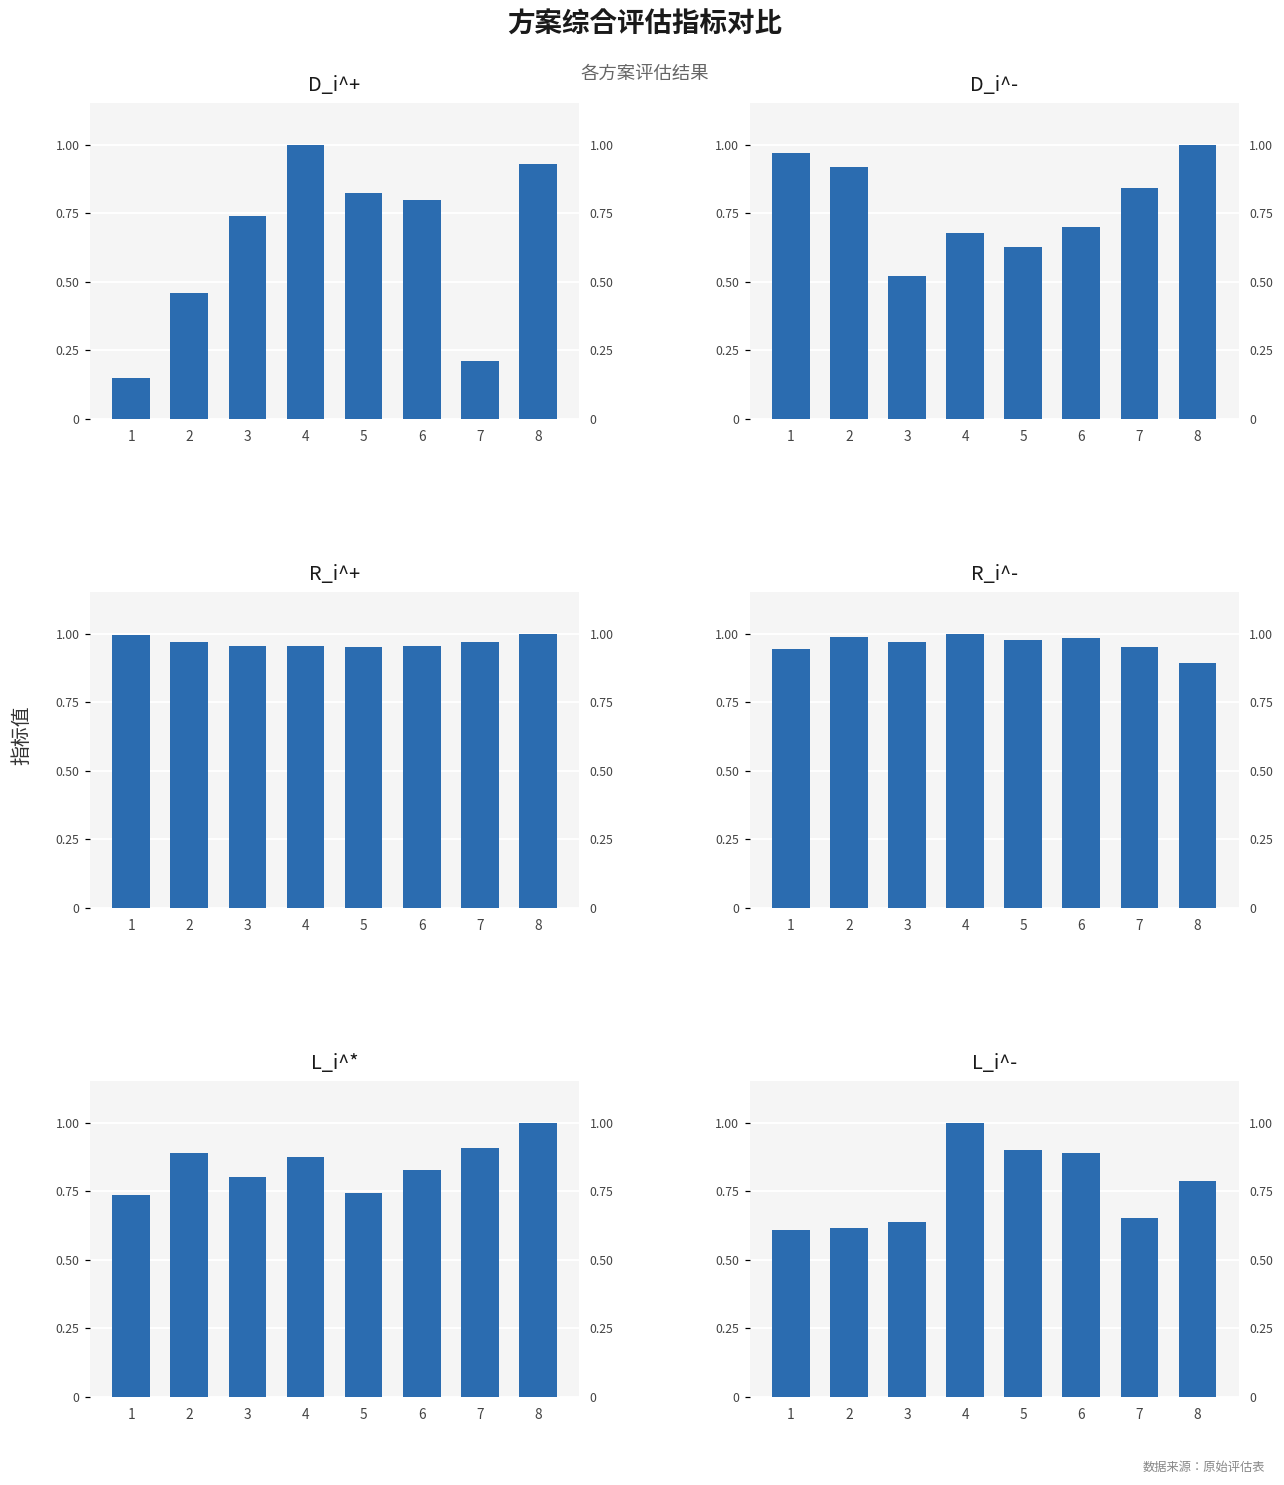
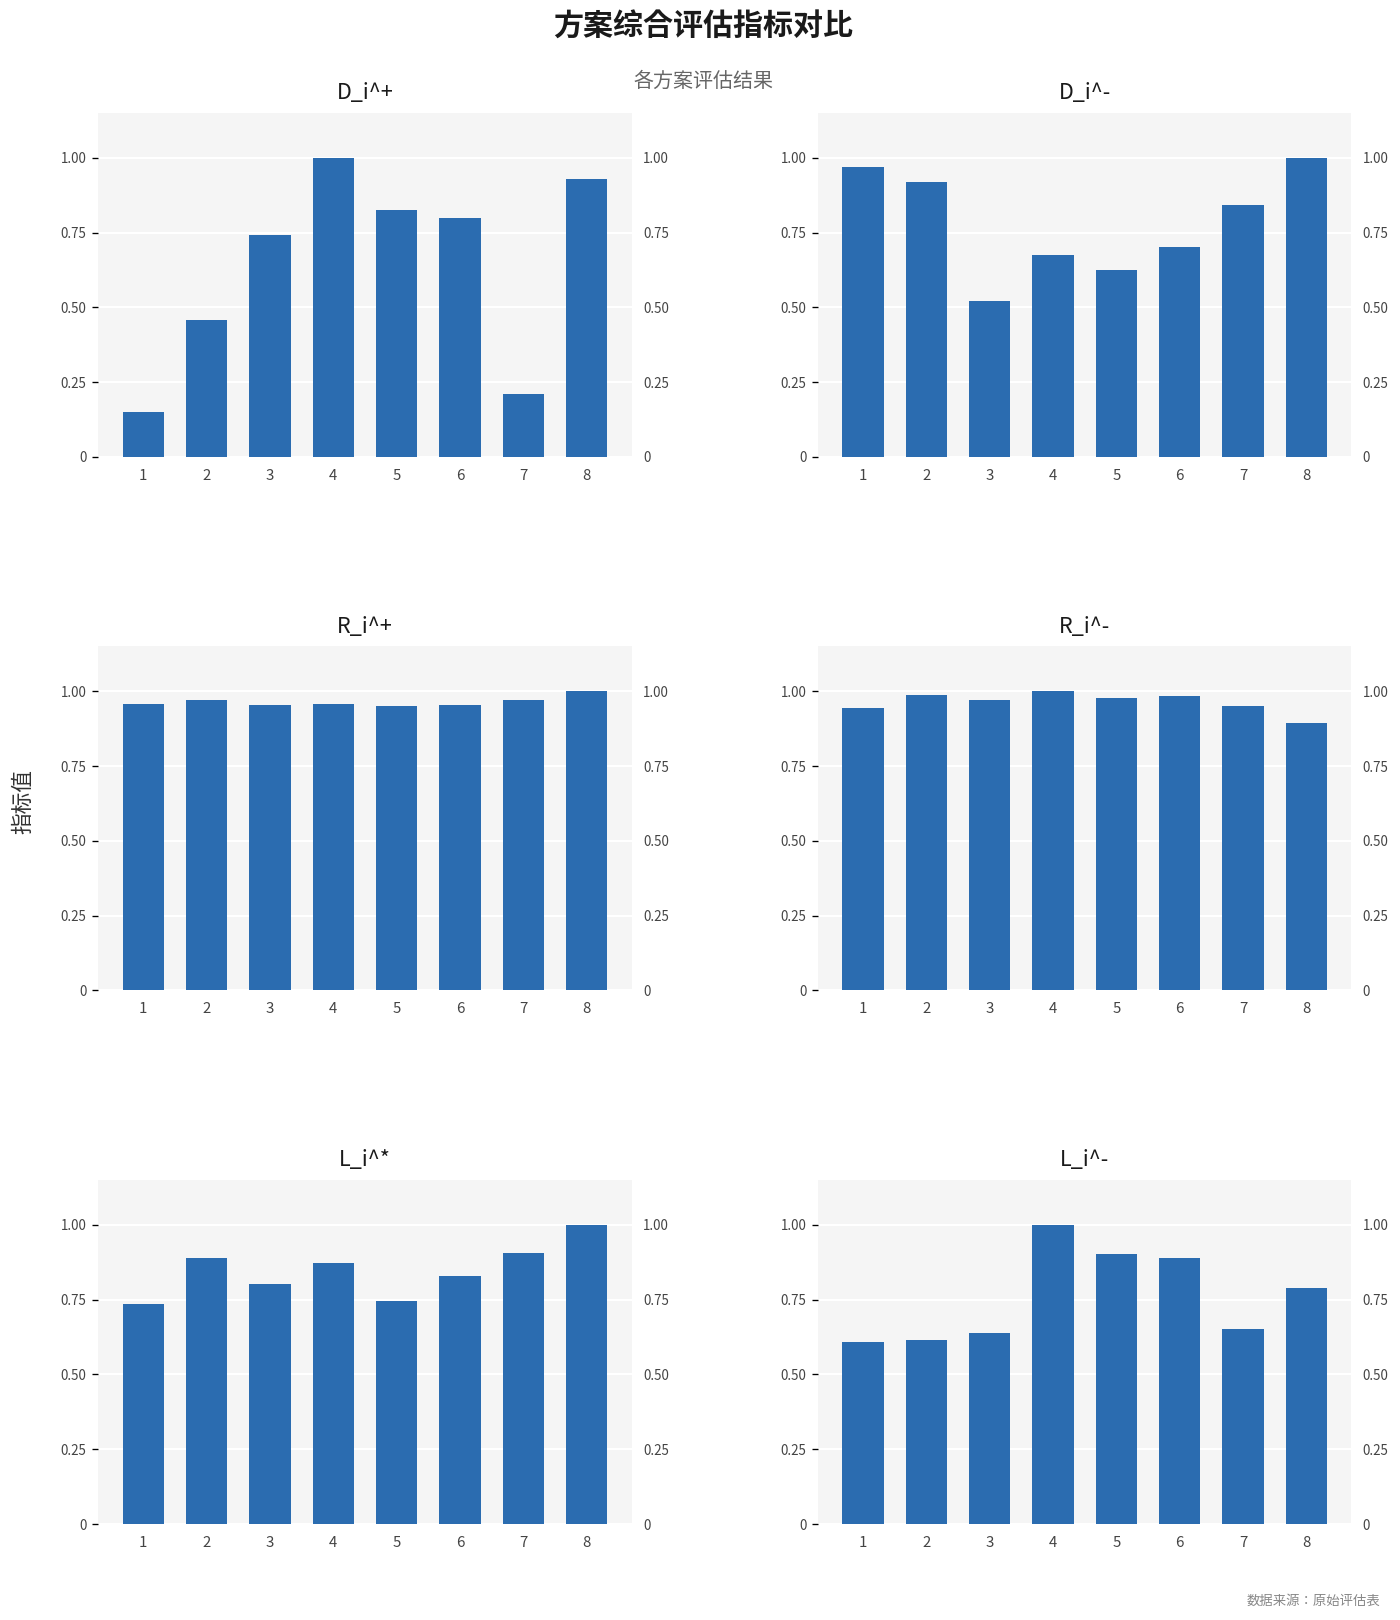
R_i^+, 1: 1.00 -> 0.96
